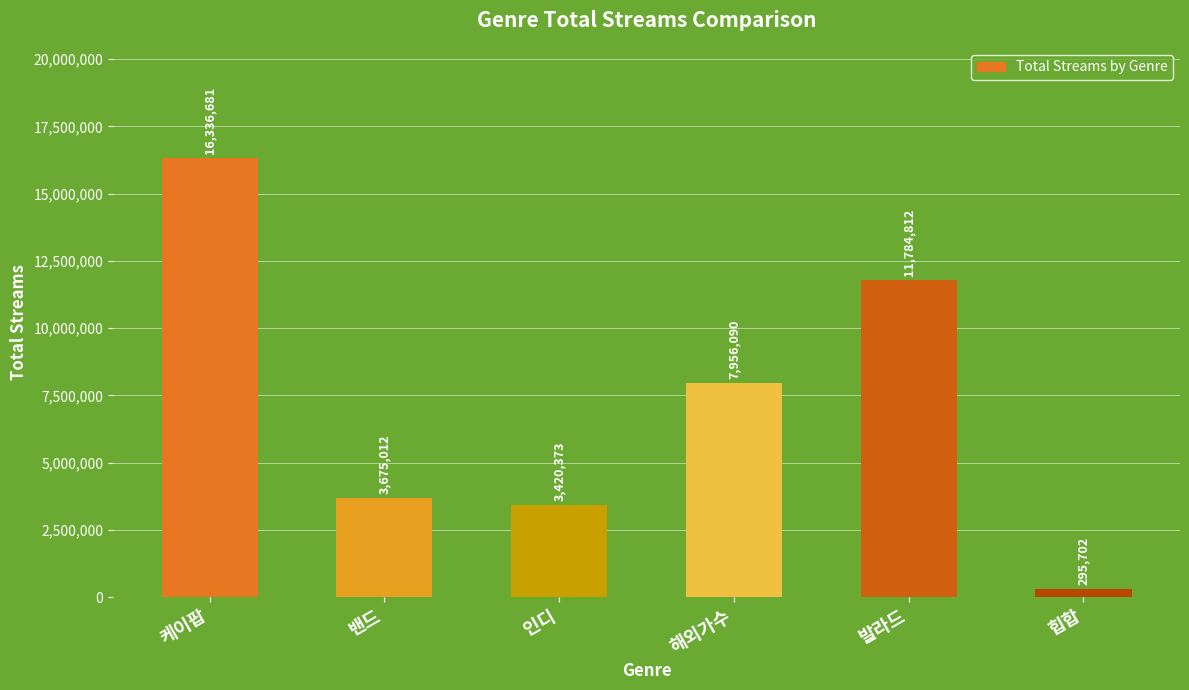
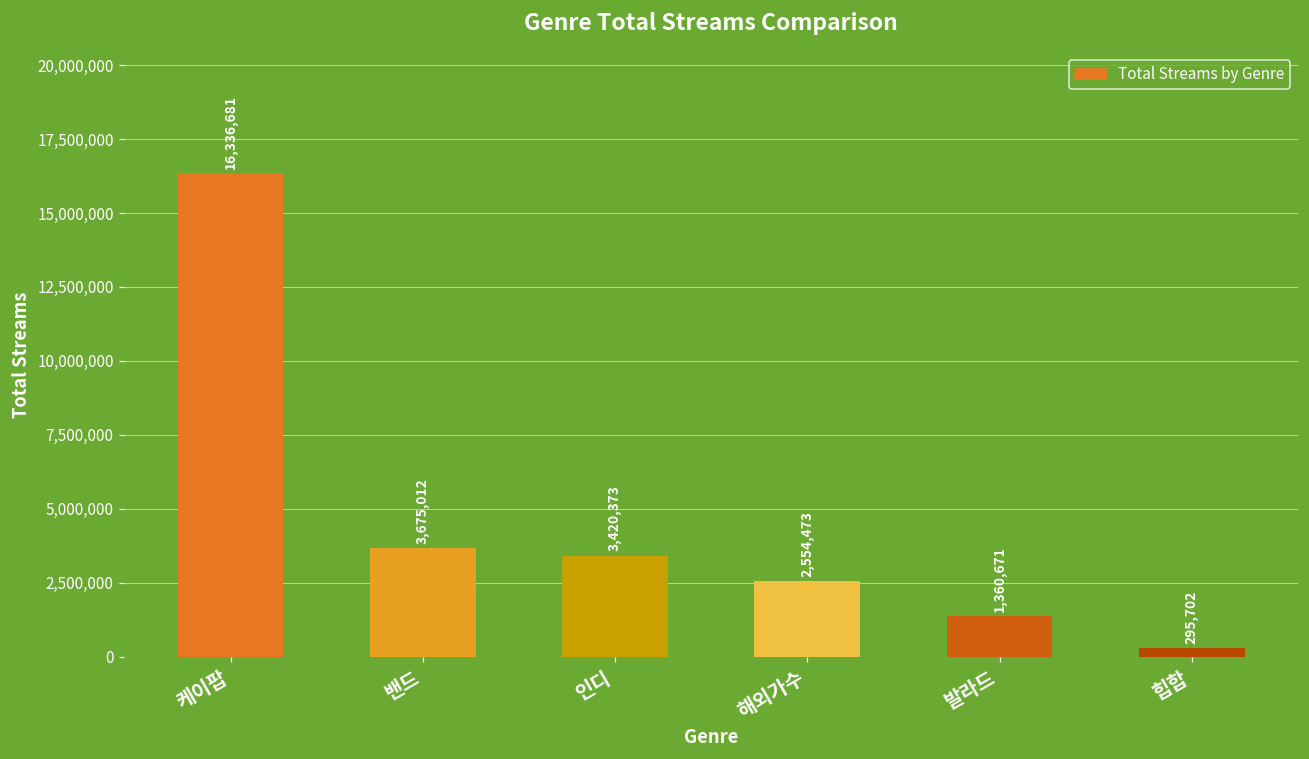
해외가수: 7,956,090 -> 2,554,473
발라드: 11,784,812 -> 1,360,671
